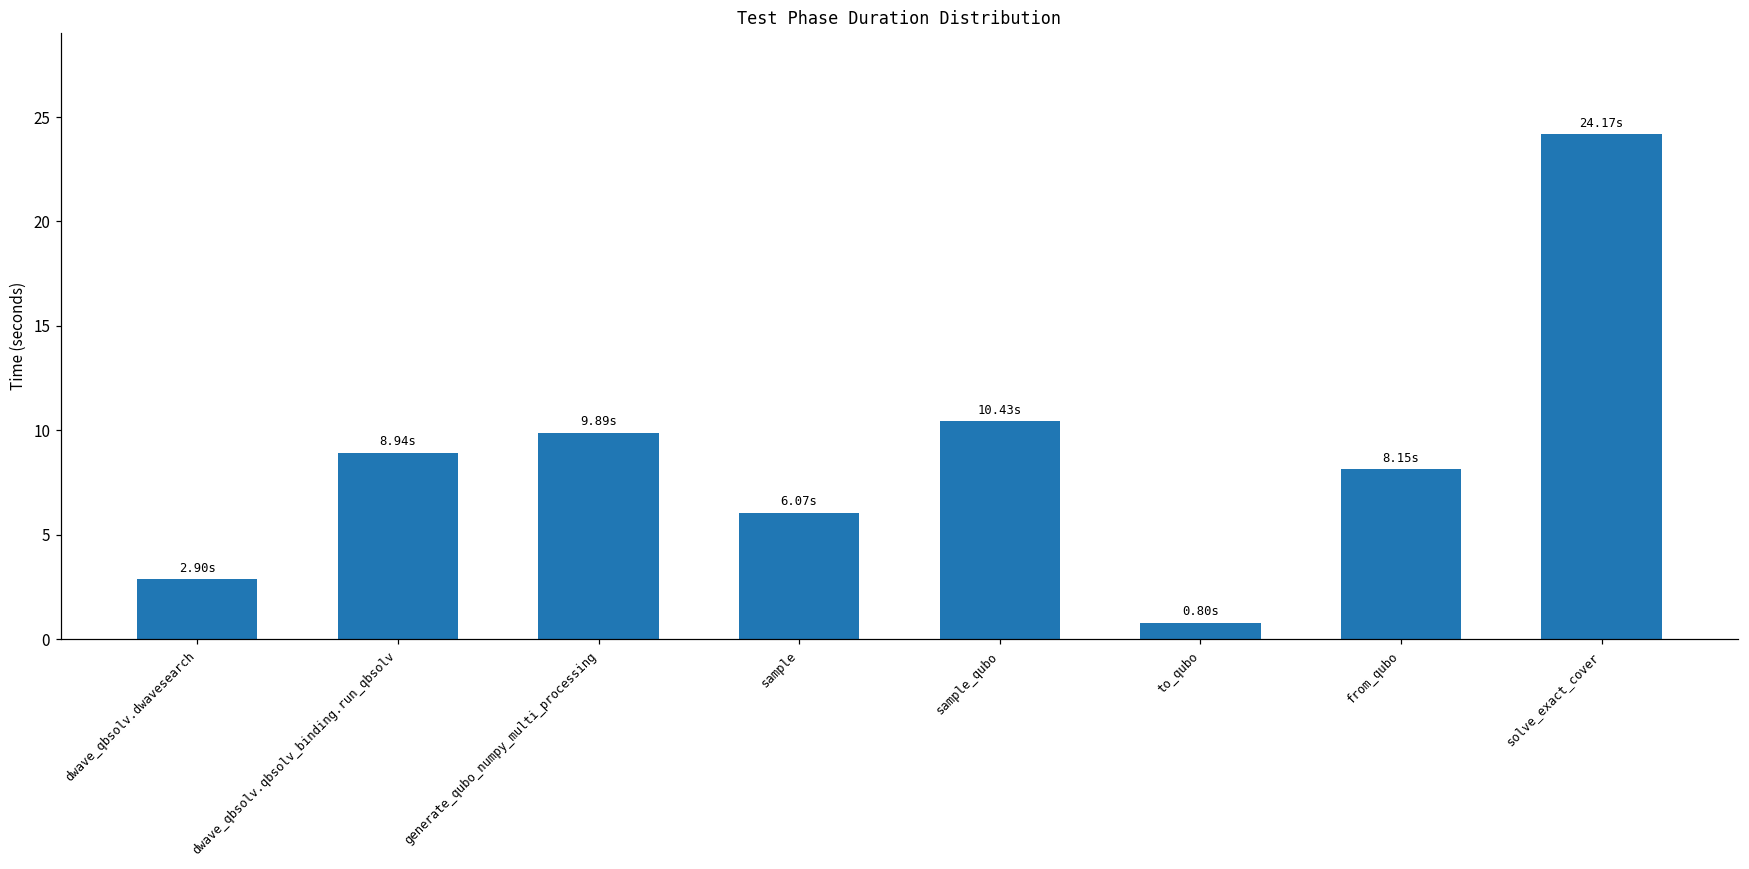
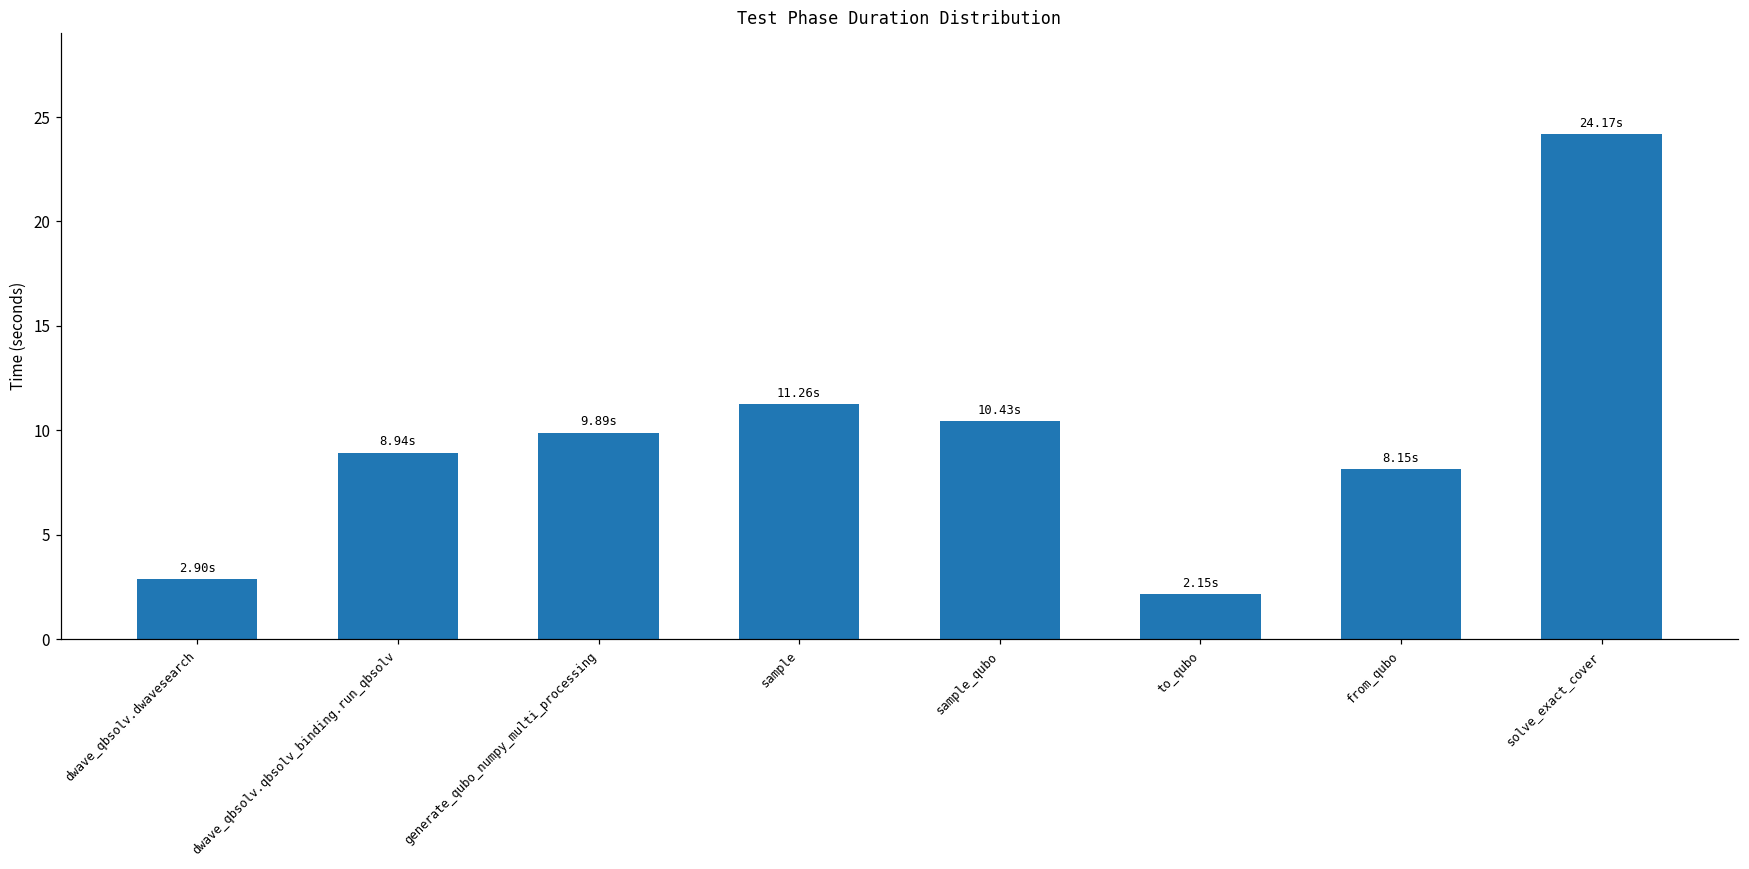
sample: 6.07s -> 11.26s
to_qubo: 0.80s -> 2.15s
